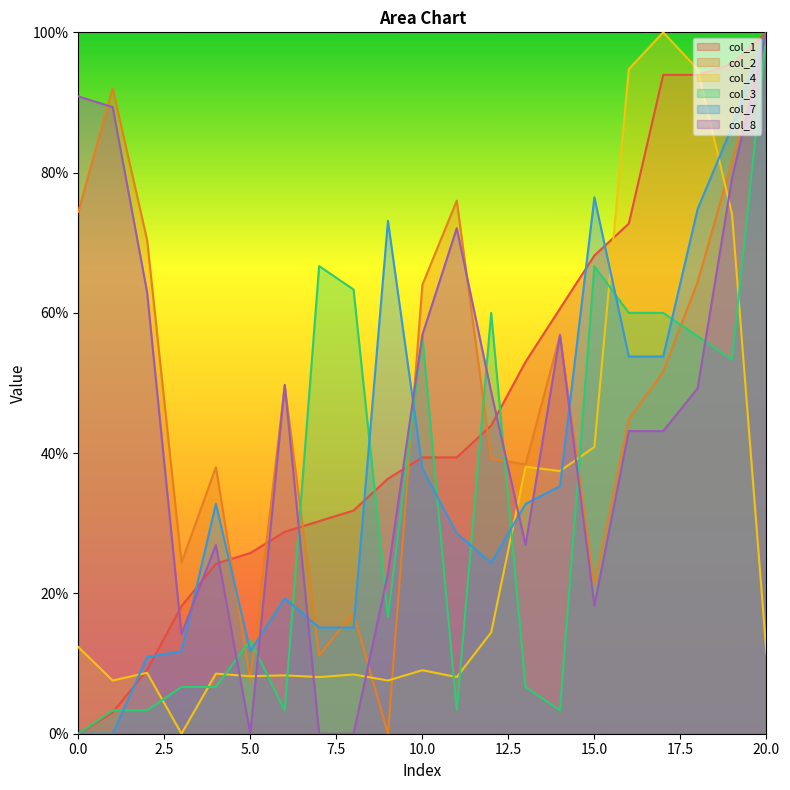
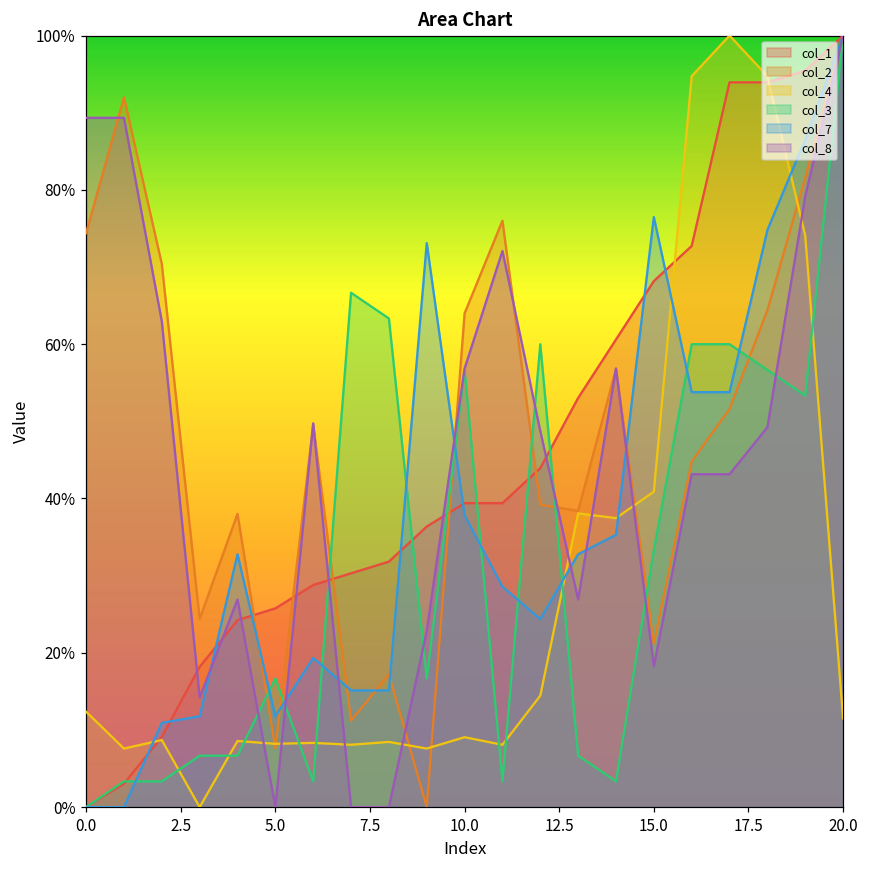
col_8, 0.0: 91% -> 89%
col_3, 5.0: 13% -> 17%
col_3, 15.0: 67% -> 33%
